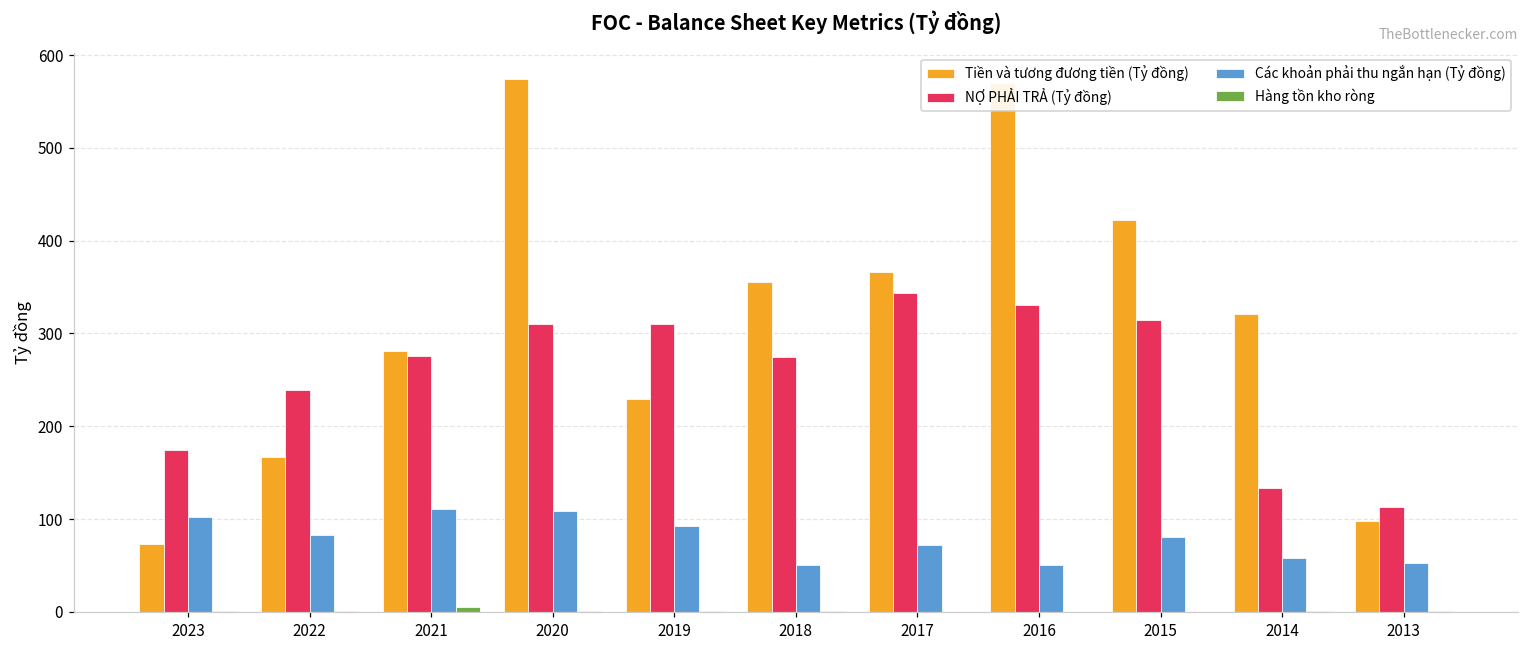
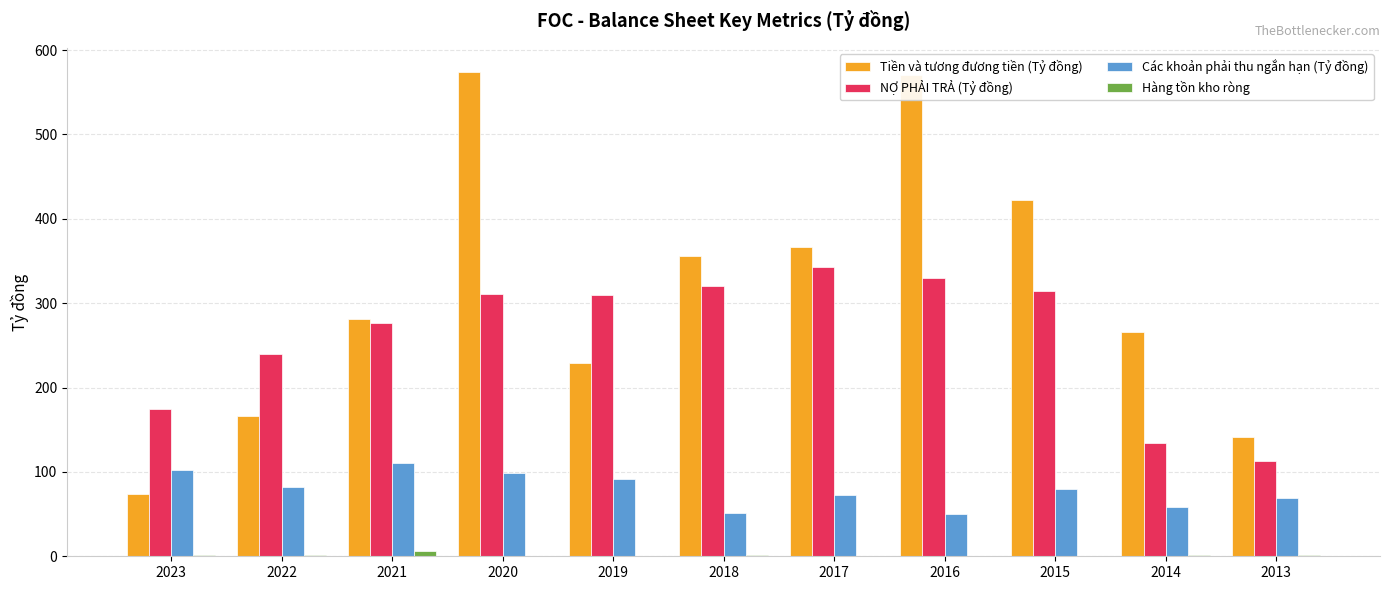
Các khoản phải thu ngắn hạn (Tỷ đồng), 2020: 110 -> 100
NỢ PHẢI TRẢ (Tỷ đồng), 2018: 270 -> 320
Tiền và tương đương tiền (Tỷ đồng), 2014: 320 -> 270
Tiền và tương đương tiền (Tỷ đồng), 2013: 100 -> 140
Các khoản phải thu ngắn hạn (Tỷ đồng), 2013: 50 -> 70
